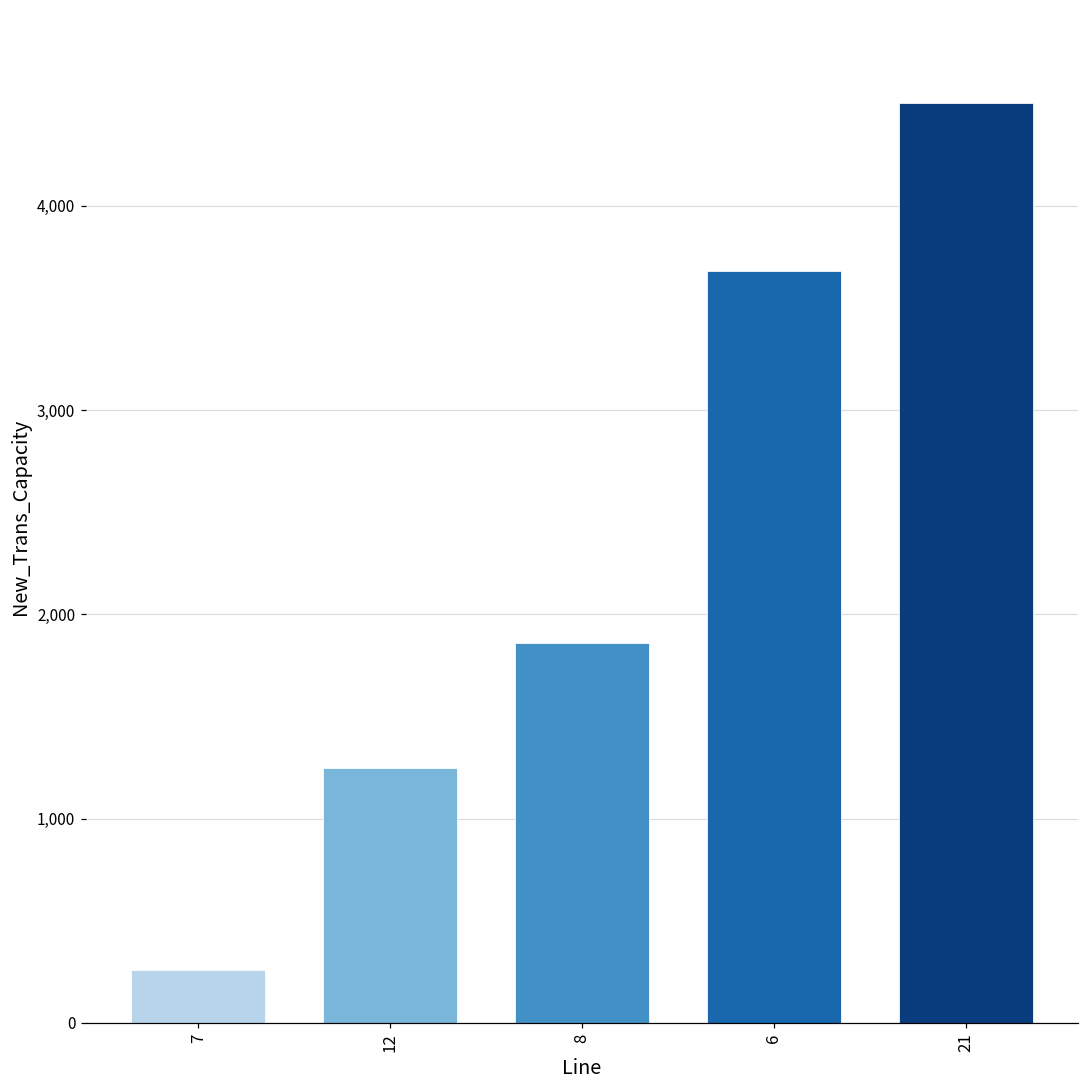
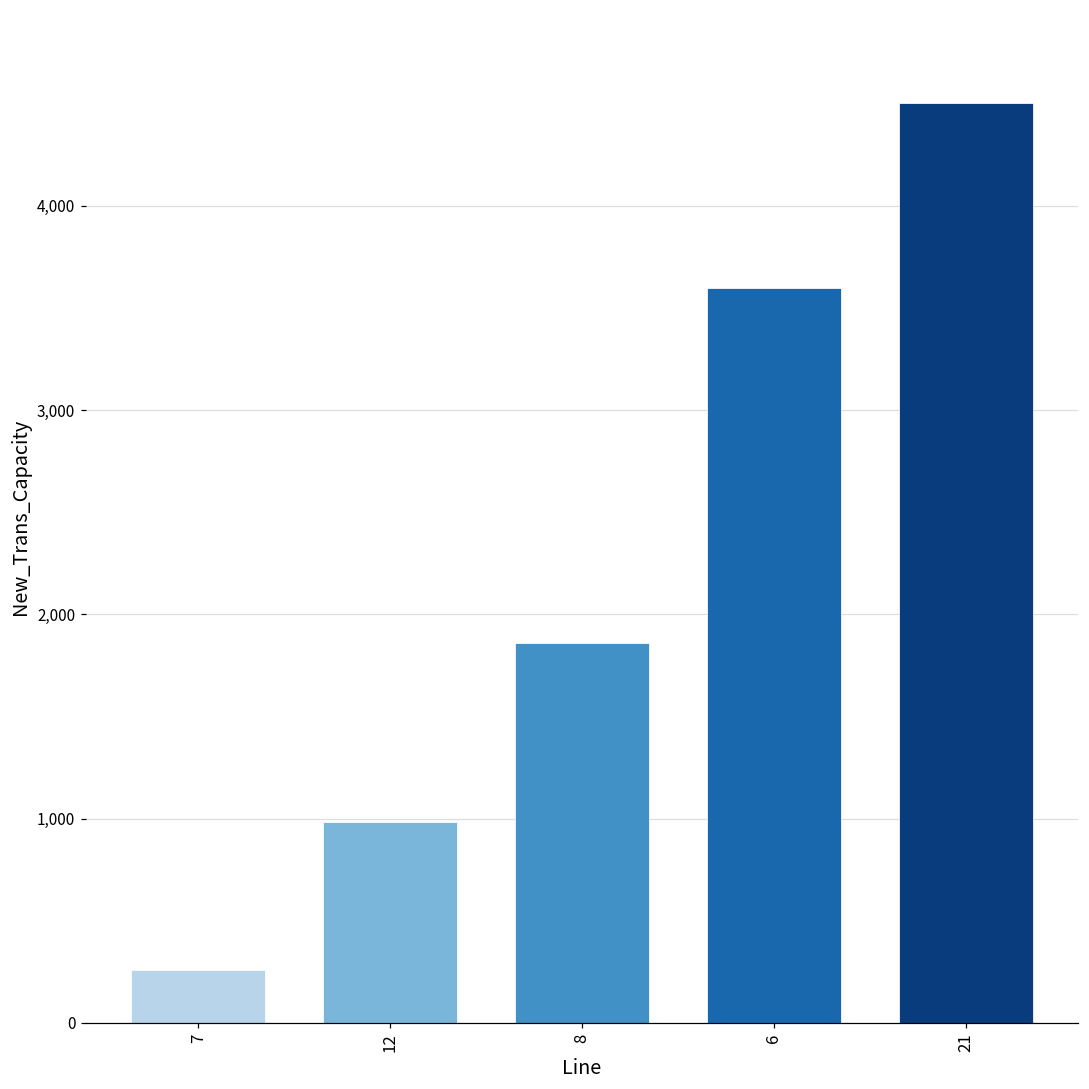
12: 1,250 -> 980
6: 3,680 -> 3,600
